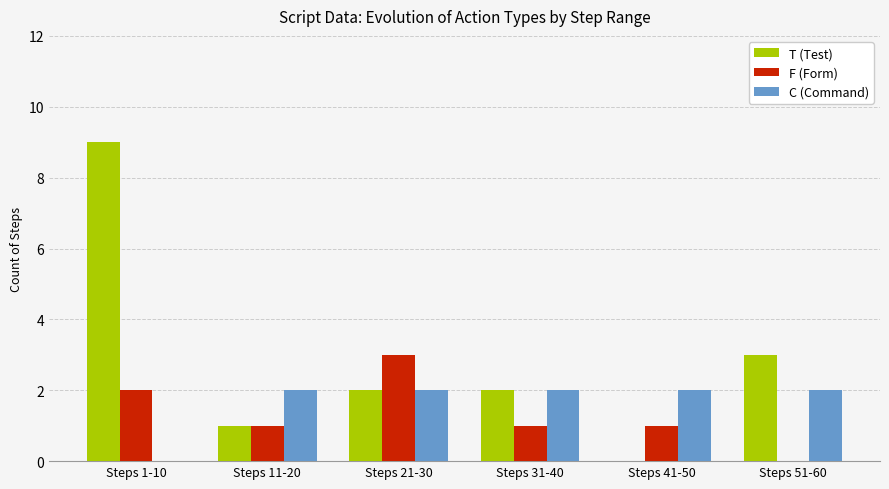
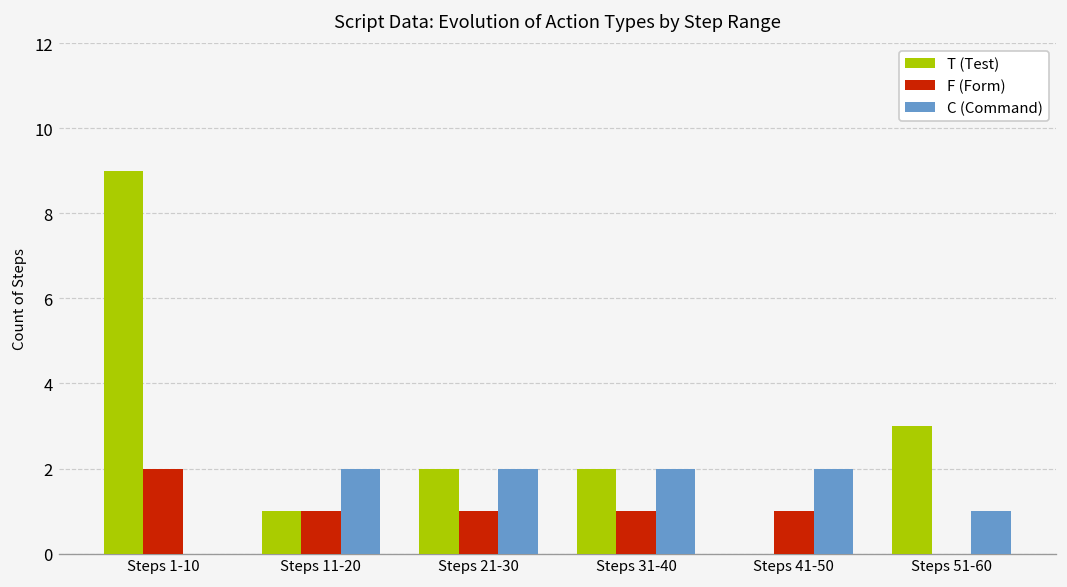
F (Form), Steps 21-30: 3 -> 1
C (Command), Steps 51-60: 2 -> 1
